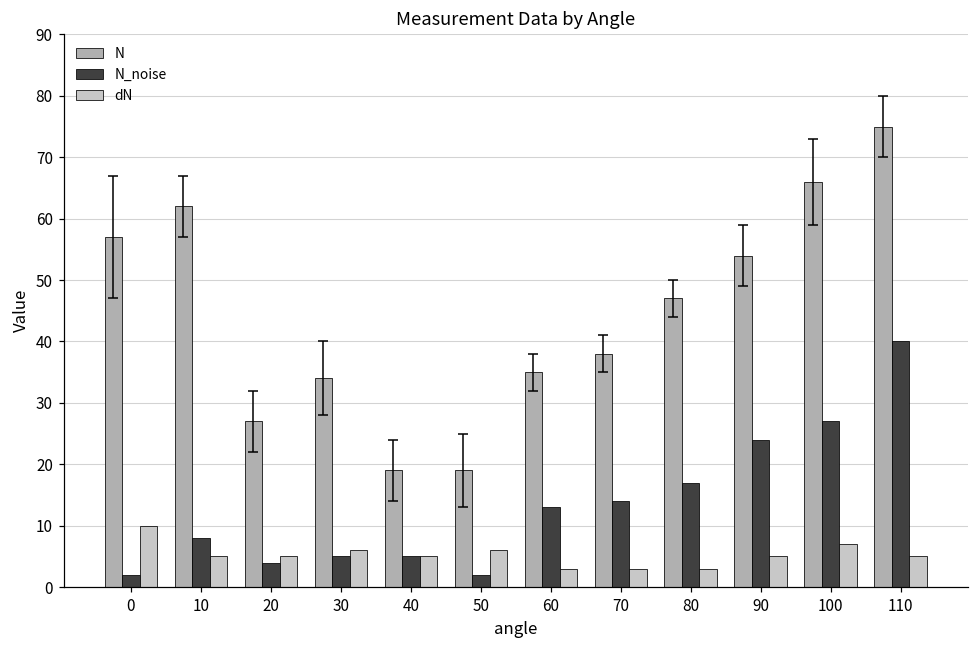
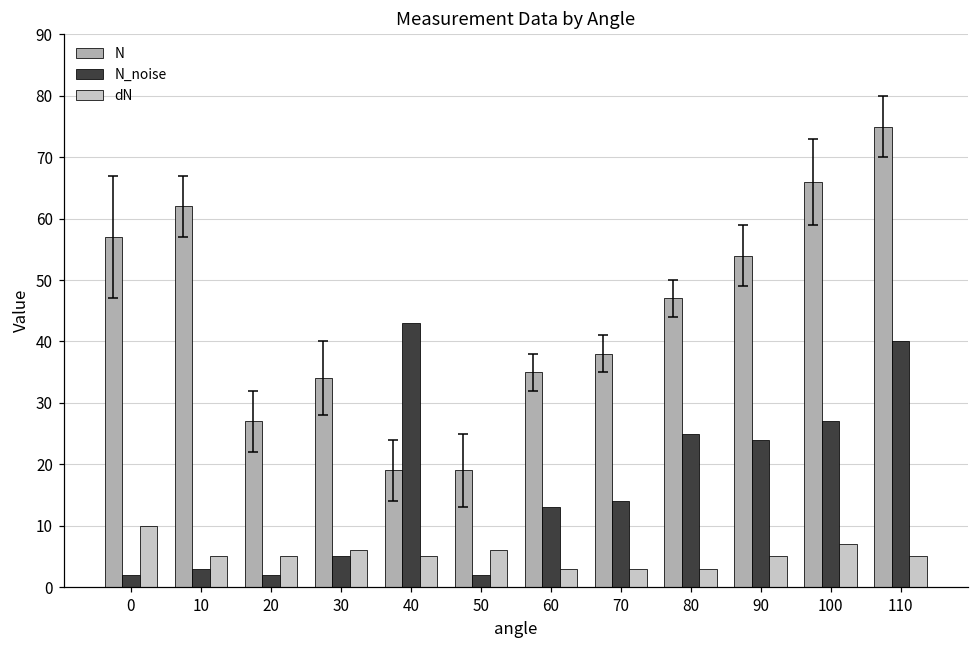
N_noise, 10: 8 -> 3
N_noise, 20: 4 -> 2
N_noise, 40: 5 -> 43
N_noise, 80: 17 -> 25
